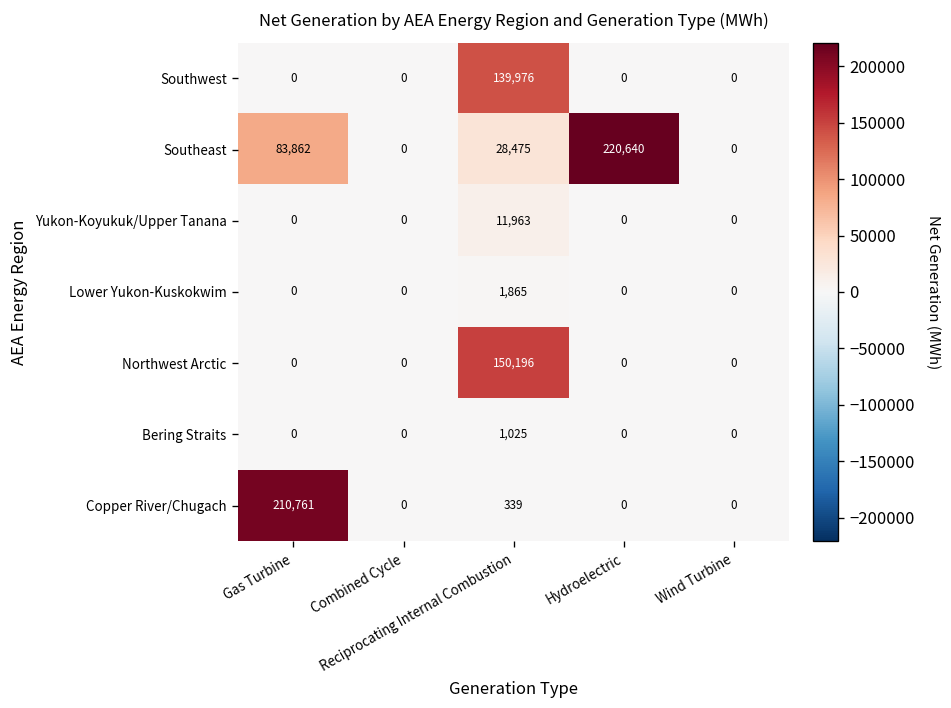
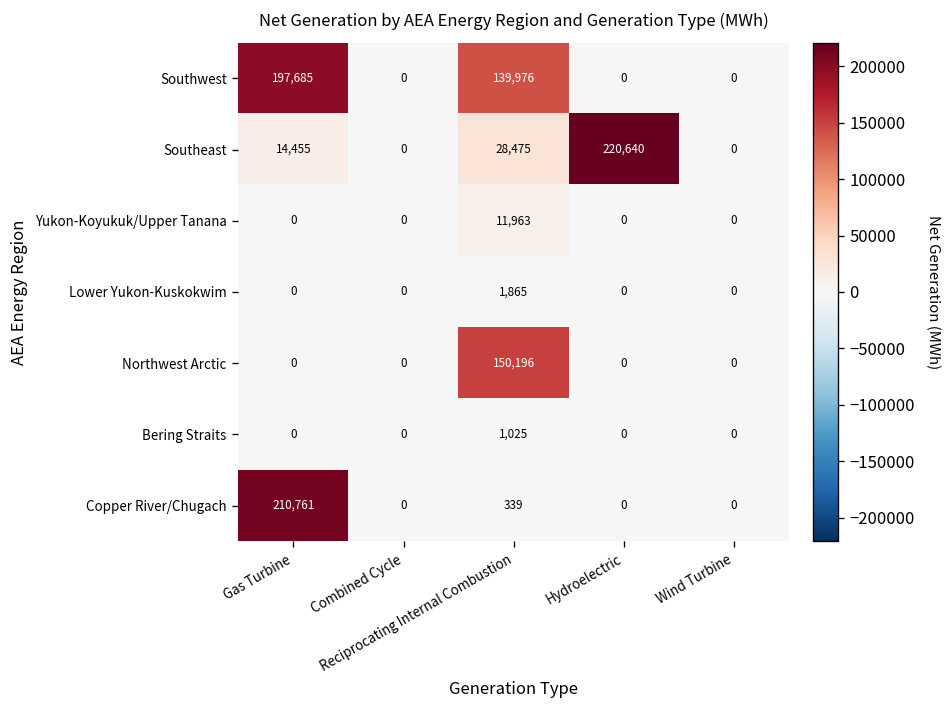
Southwest, Gas Turbine: 0 -> 197,685
Southeast, Gas Turbine: 83,862 -> 14,455
